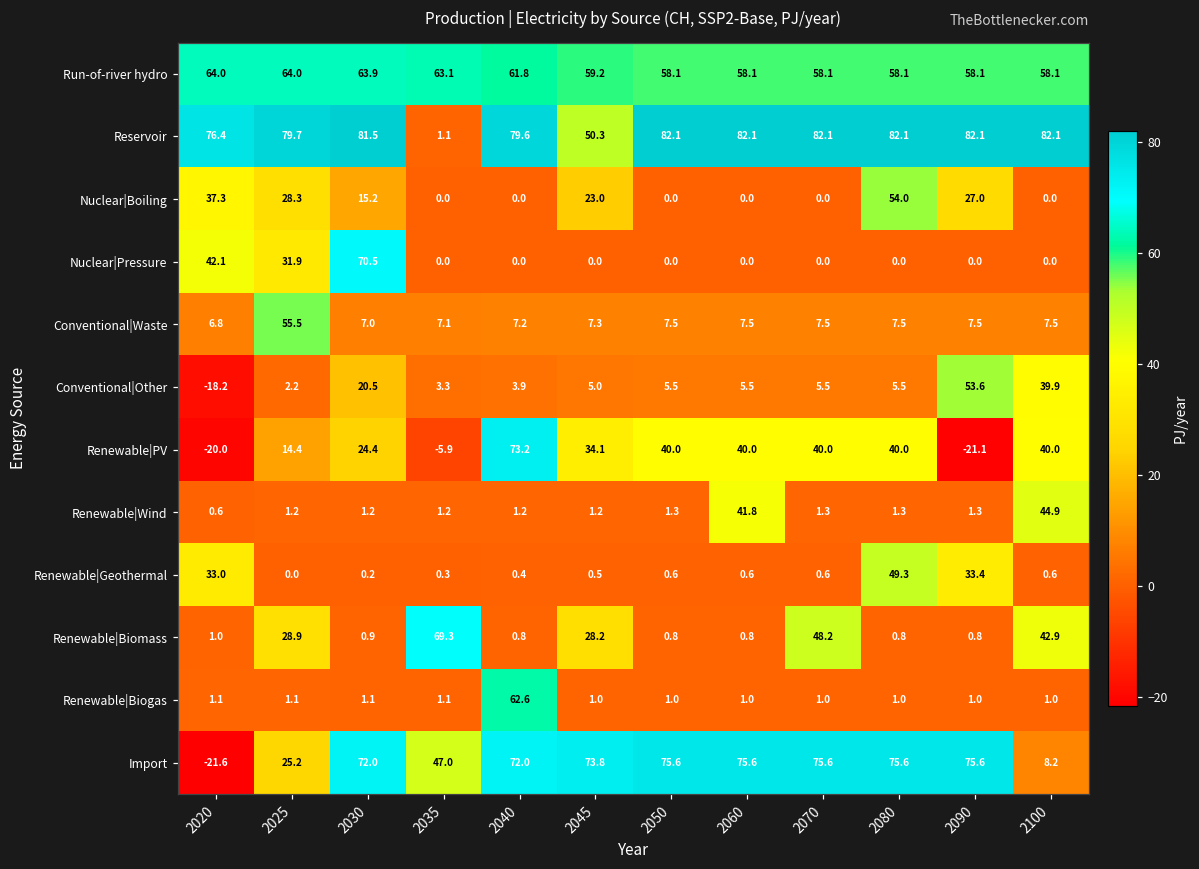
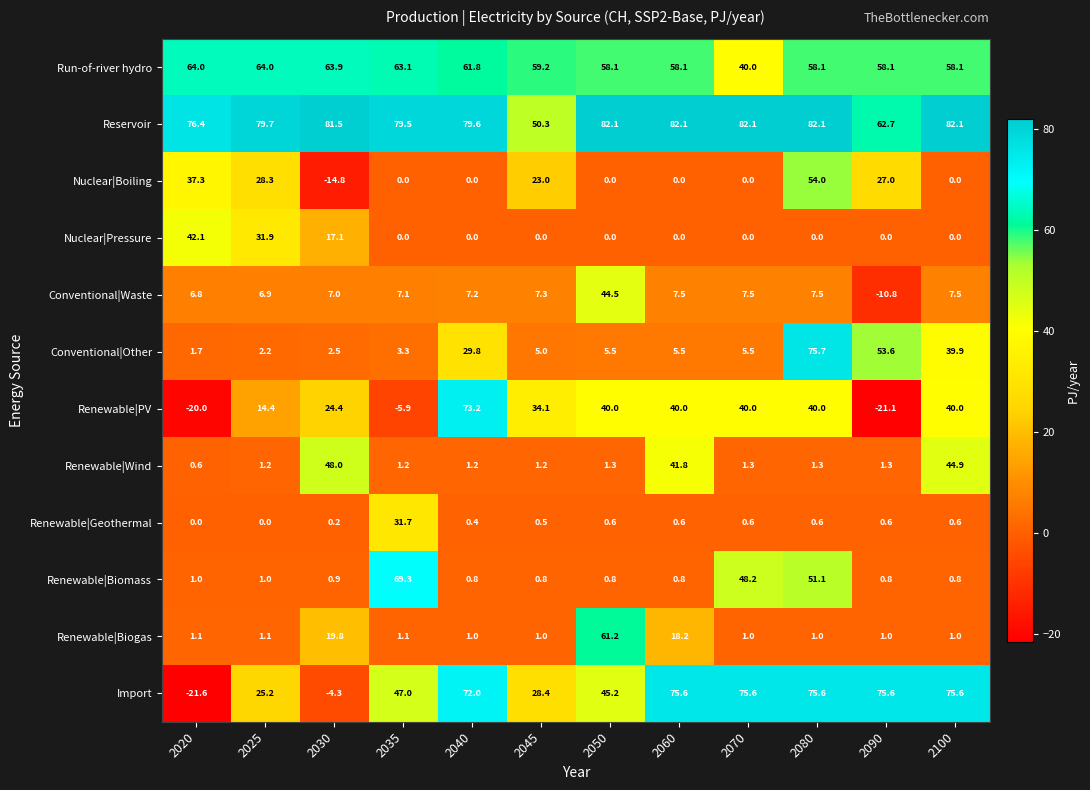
Run-of-river hydro, 2070: 58.1 -> 40.0
Reservoir, 2035: 1.1 -> 79.5
Reservoir, 2090: 82.1 -> 62.7
Nuclear|Boiling, 2030: 15.2 -> -14.8
Nuclear|Pressure, 2030: 70.5 -> 17.1
Conventional|Waste, 2025: 55.5 -> 6.9
Conventional|Waste, 2050: 7.5 -> 44.5
Conventional|Waste, 2090: 7.5 -> -10.8
Conventional|Other, 2020: -18.2 -> 1.7
Conventional|Other, 2030: 20.5 -> 2.5
Conventional|Other, 2040: 3.9 -> 29.8
Conventional|Other, 2080: 5.5 -> 75.7
Renewable|Wind, 2030: 1.2 -> 48.0
Renewable|Geothermal, 2020: 33.0 -> 0.0
Renewable|Geothermal, 2035: 0.3 -> 31.7
Renewable|Geothermal, 2080: 49.3 -> 0.6
Renewable|Geothermal, 2090: 33.4 -> 0.6
Renewable|Biomass, 2025: 28.9 -> 1.0
Renewable|Biomass, 2045: 28.2 -> 0.8
Renewable|Biomass, 2080: 0.8 -> 51.1
Renewable|Biomass, 2100: 42.9 -> 0.8
Renewable|Biogas, 2030: 1.1 -> 19.8
Renewable|Biogas, 2040: 62.6 -> 1.0
Renewable|Biogas, 2050: 1.0 -> 61.2
Renewable|Biogas, 2060: 1.0 -> 18.2
Import, 2030: 72.0 -> -4.3
Import, 2045: 73.8 -> 28.4
Import, 2050: 75.6 -> 45.2
Import, 2100: 8.2 -> 75.6
